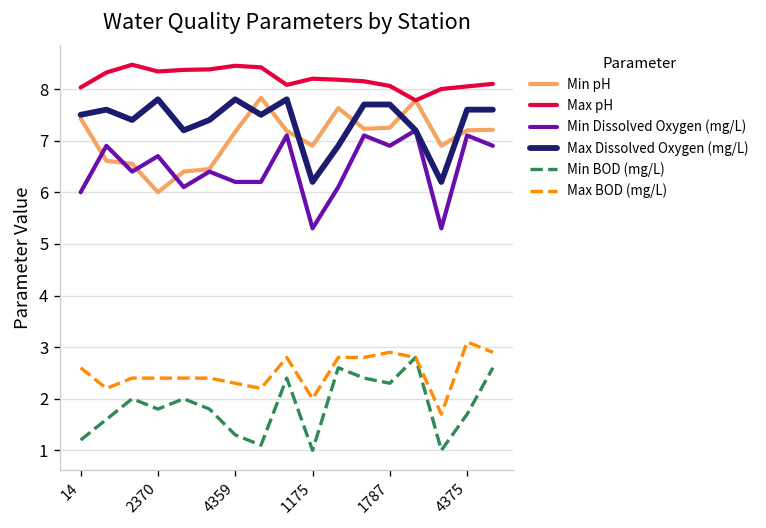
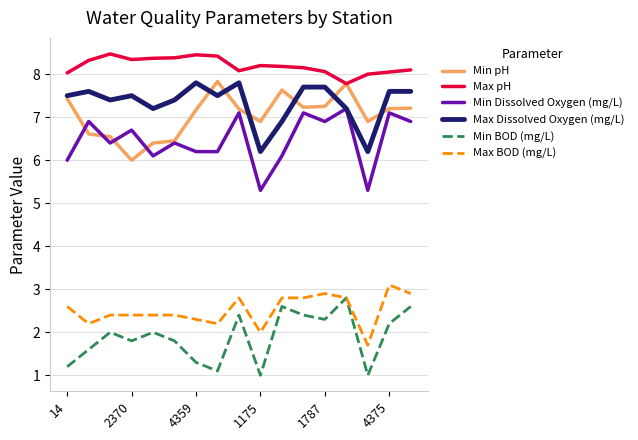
Max Dissolved Oxygen (mg/L), 2370: 7.8 -> 7.5
Min BOD (mg/L), 4375: 1.7 -> 2.2
